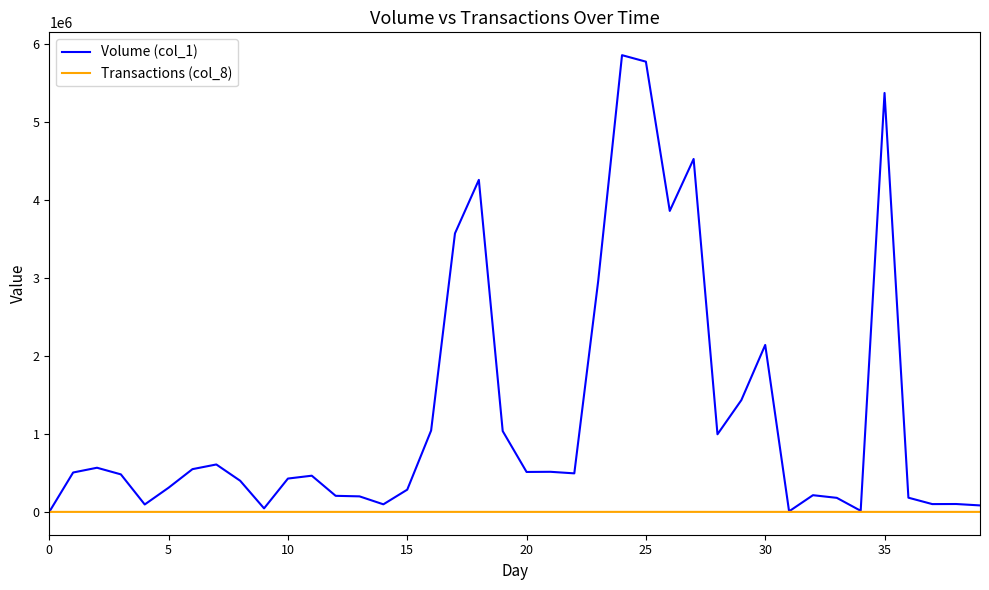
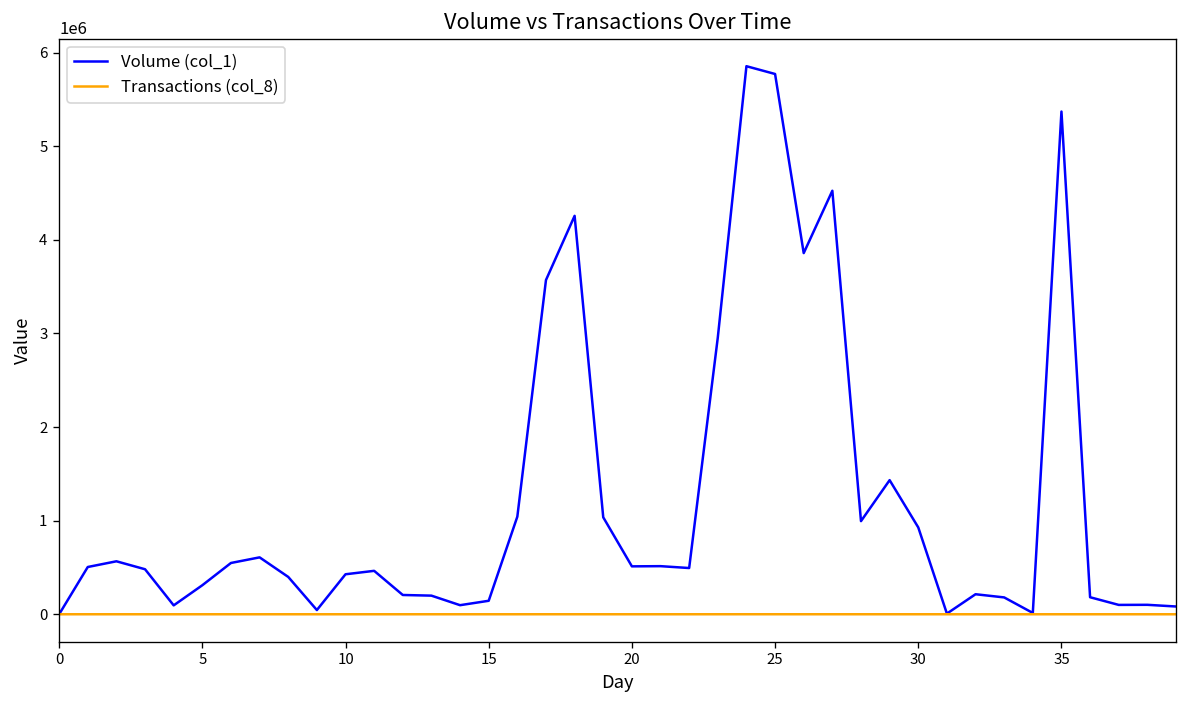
Volume (col_1), 15: 300000 -> 100000
Volume (col_1), 30: 2100000 -> 900000
